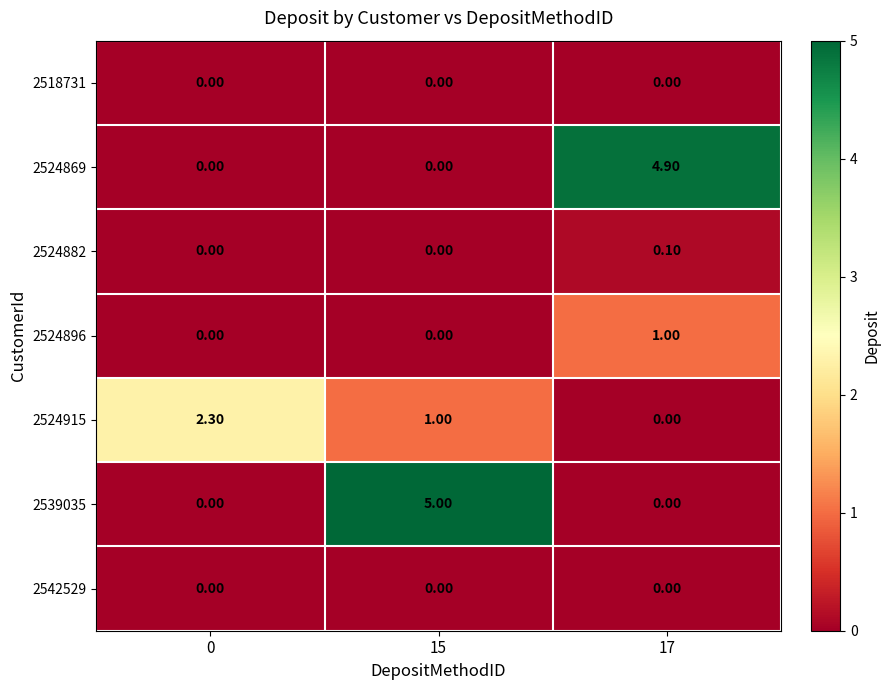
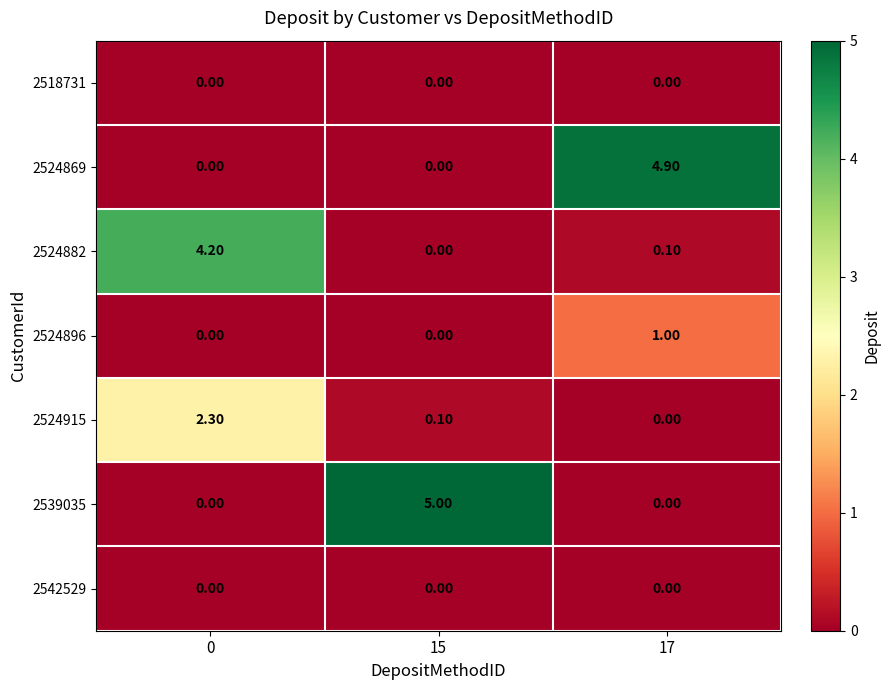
2524882, 0: 0.00 -> 4.20
2524915, 15: 1.00 -> 0.10
